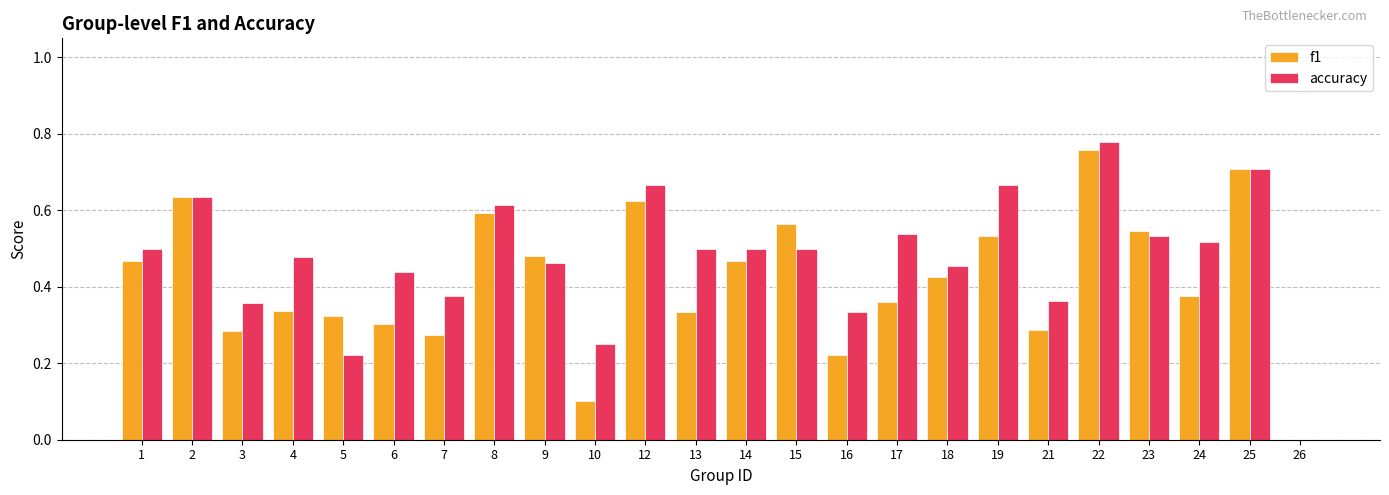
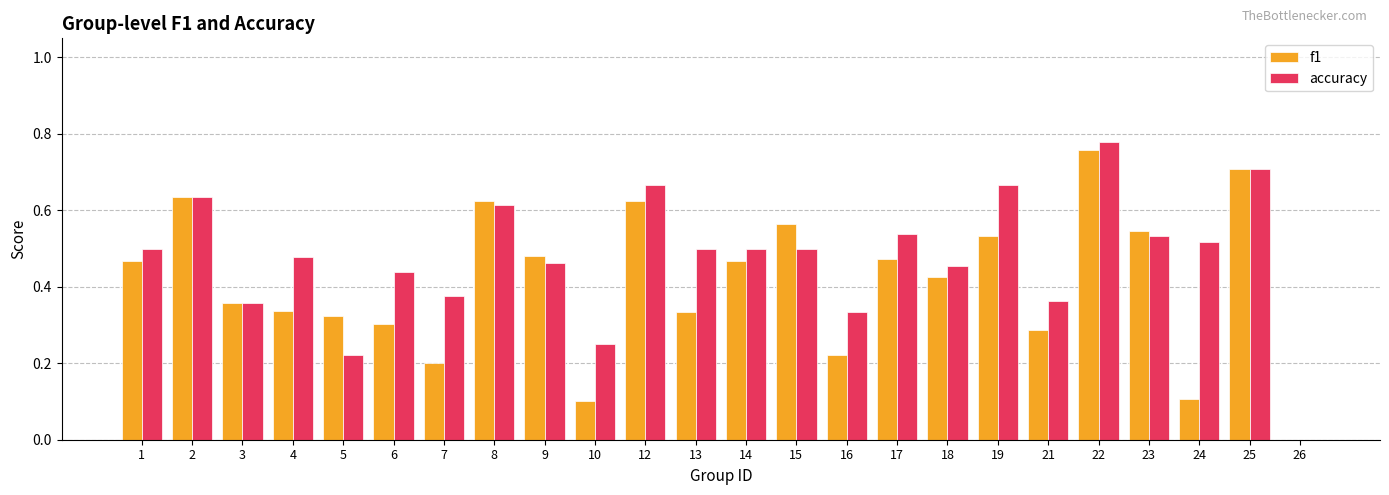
f1, 3: 0.29 -> 0.36
f1, 7: 0.27 -> 0.20
f1, 8: 0.59 -> 0.62
f1, 17: 0.36 -> 0.47
f1, 24: 0.38 -> 0.11
